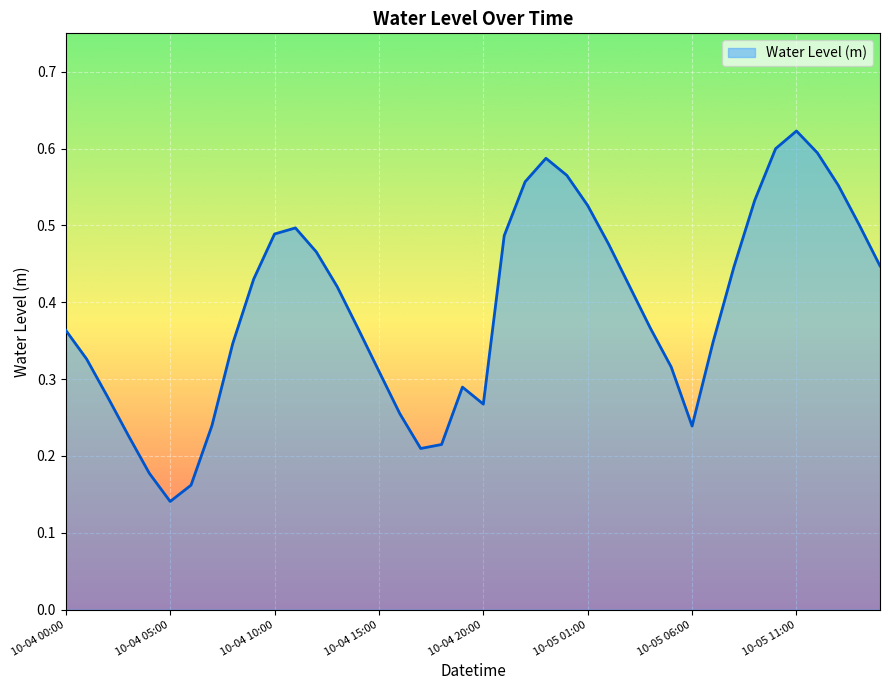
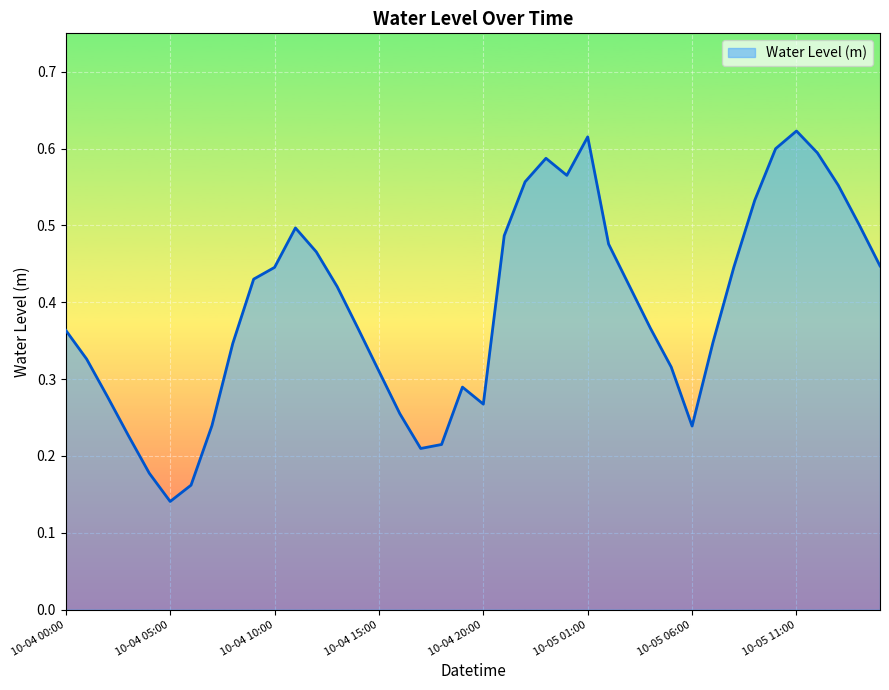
10-04 10:00: 0.49 -> 0.45
10-05 01:00: 0.53 -> 0.62
